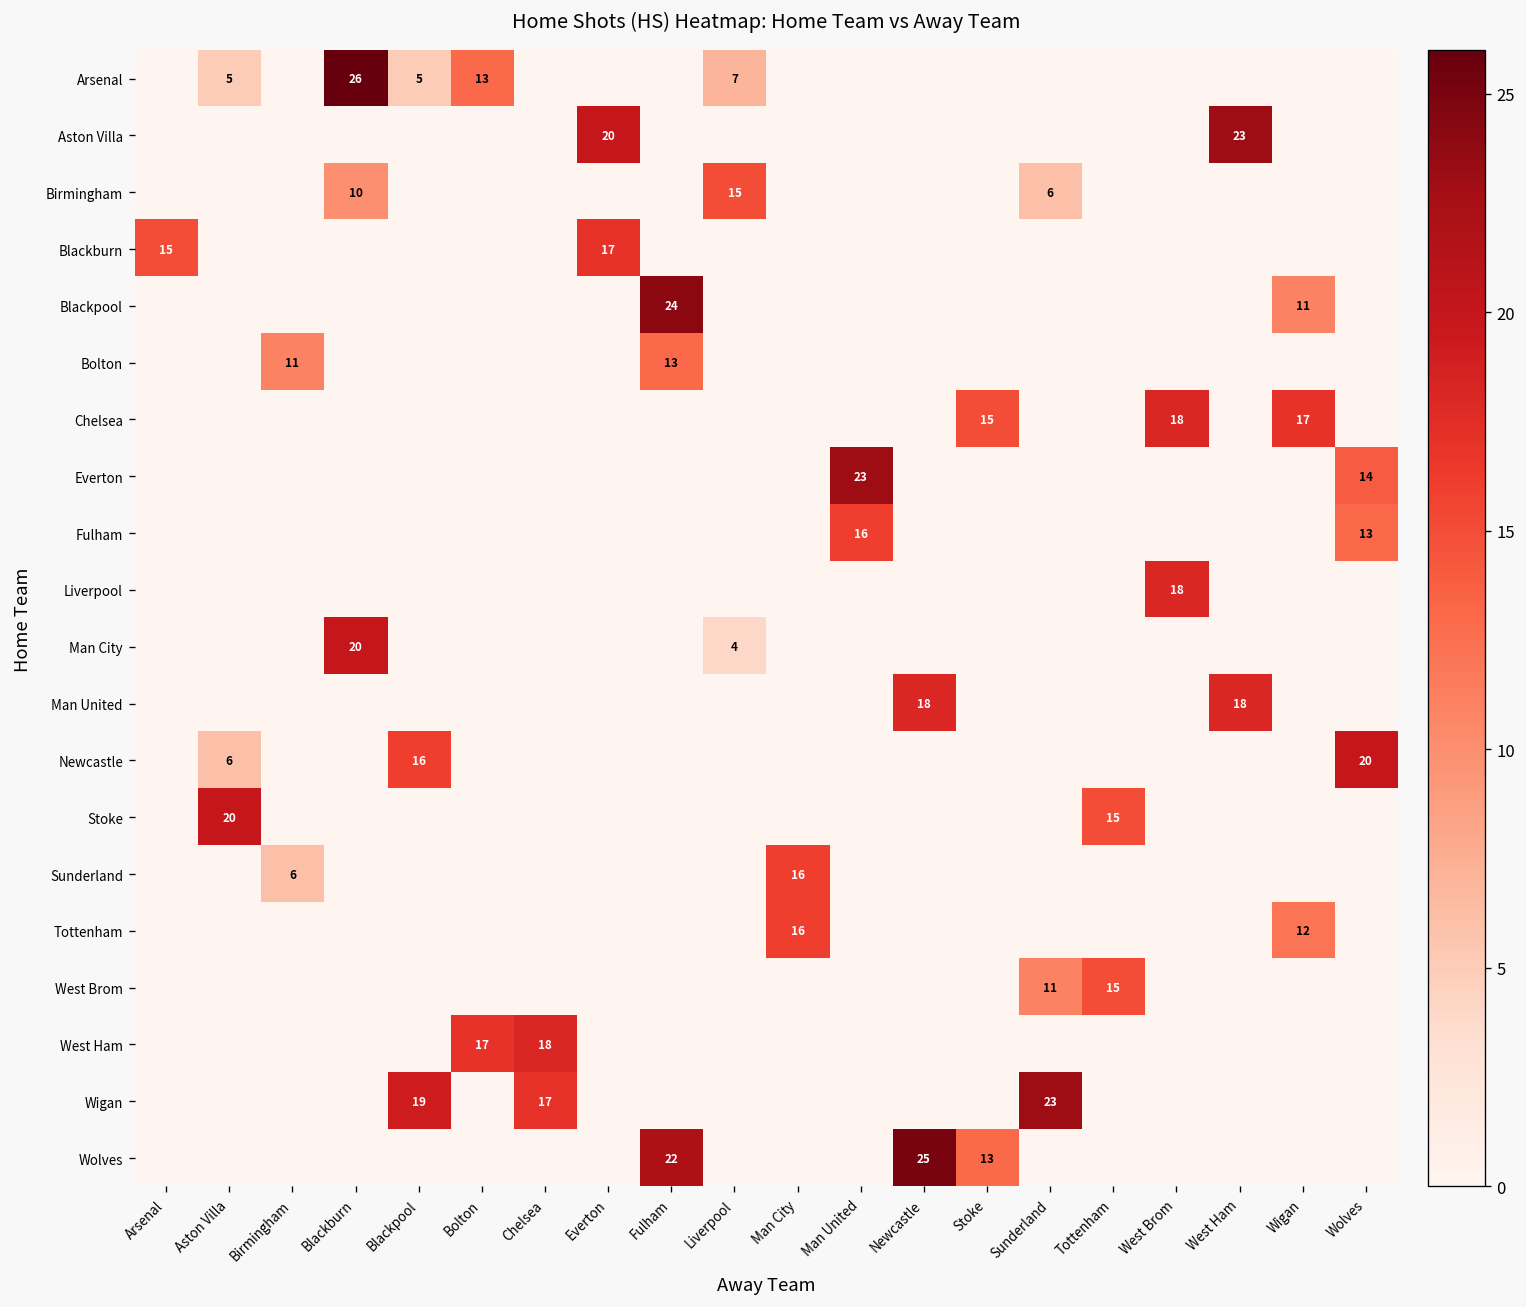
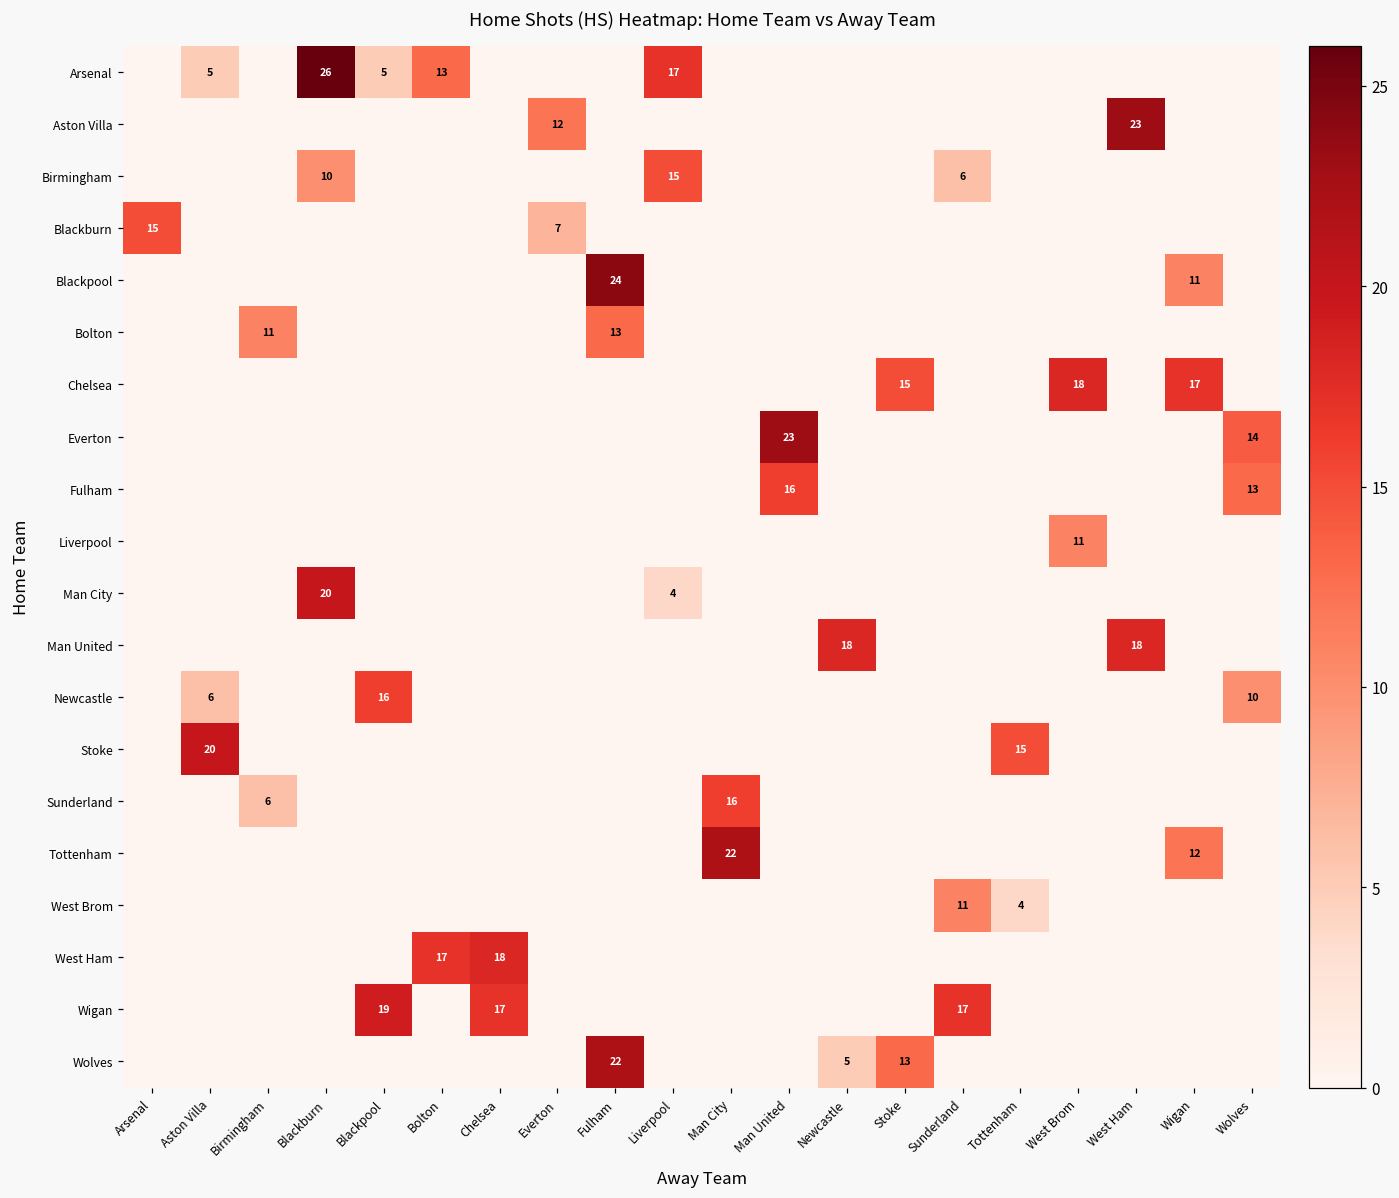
Arsenal, Liverpool: 7 -> 17
Aston Villa, Everton: 20 -> 12
Blackburn, Everton: 17 -> 7
Liverpool, West Brom: 18 -> 11
Newcastle, Wolves: 20 -> 10
Tottenham, Man City: 16 -> 22
West Brom, Tottenham: 15 -> 4
Wigan, Sunderland: 23 -> 17
Wolves, Newcastle: 25 -> 5
